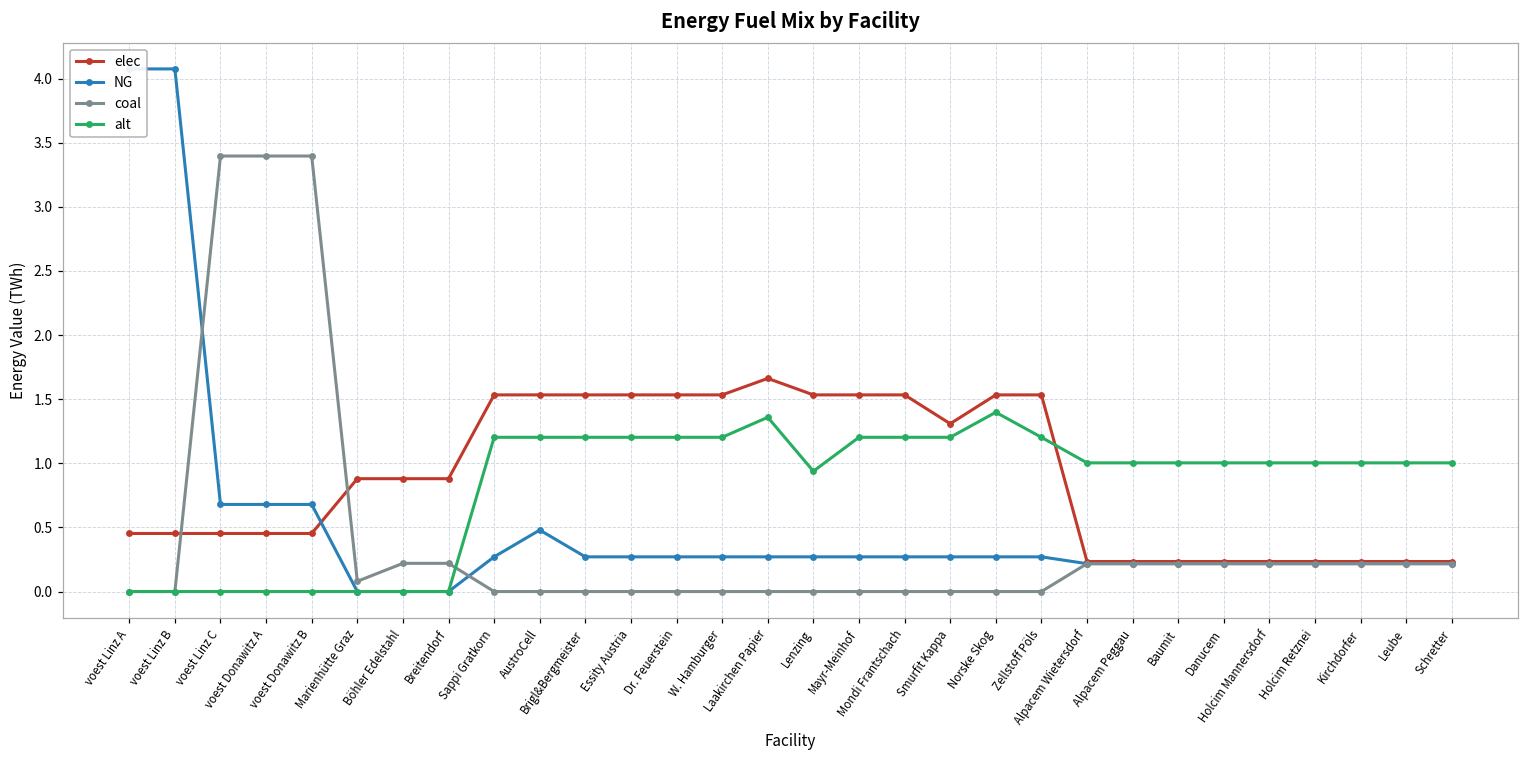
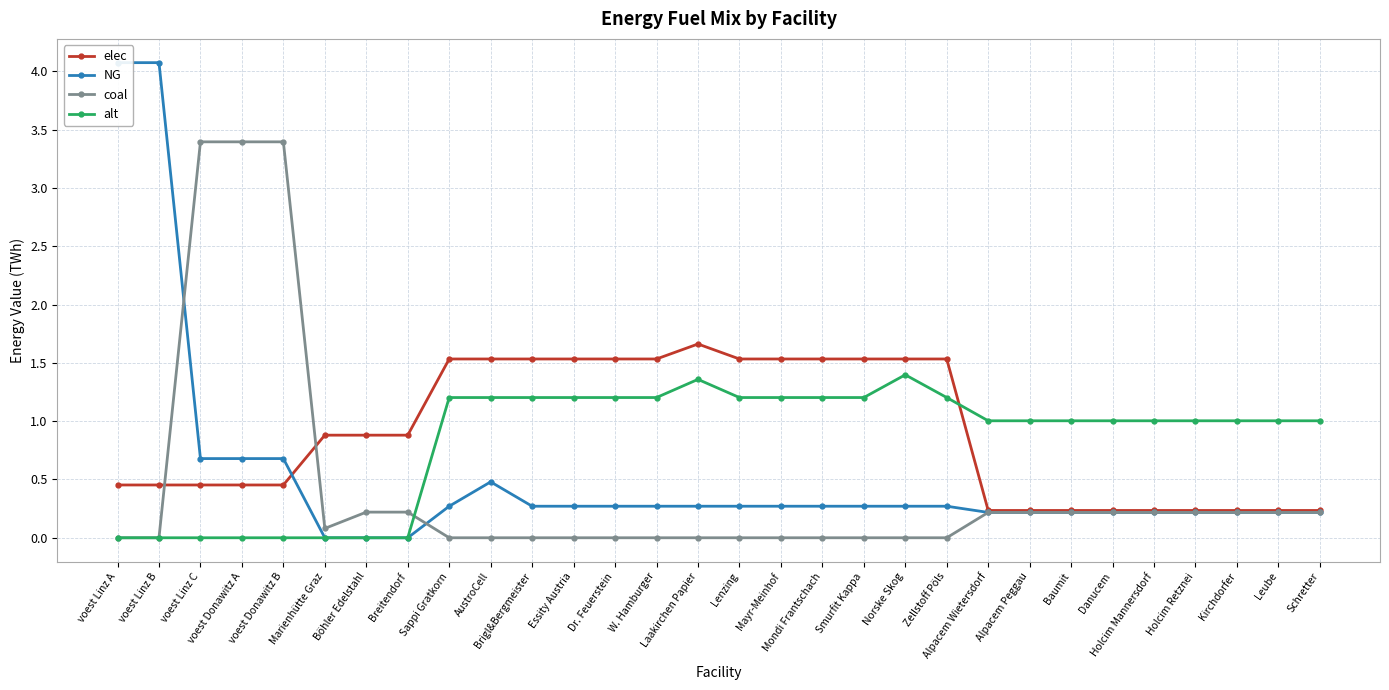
alt, Lenzing: 0.94 -> 1.20
elec, Smurfit Kappa: 1.31 -> 1.53
